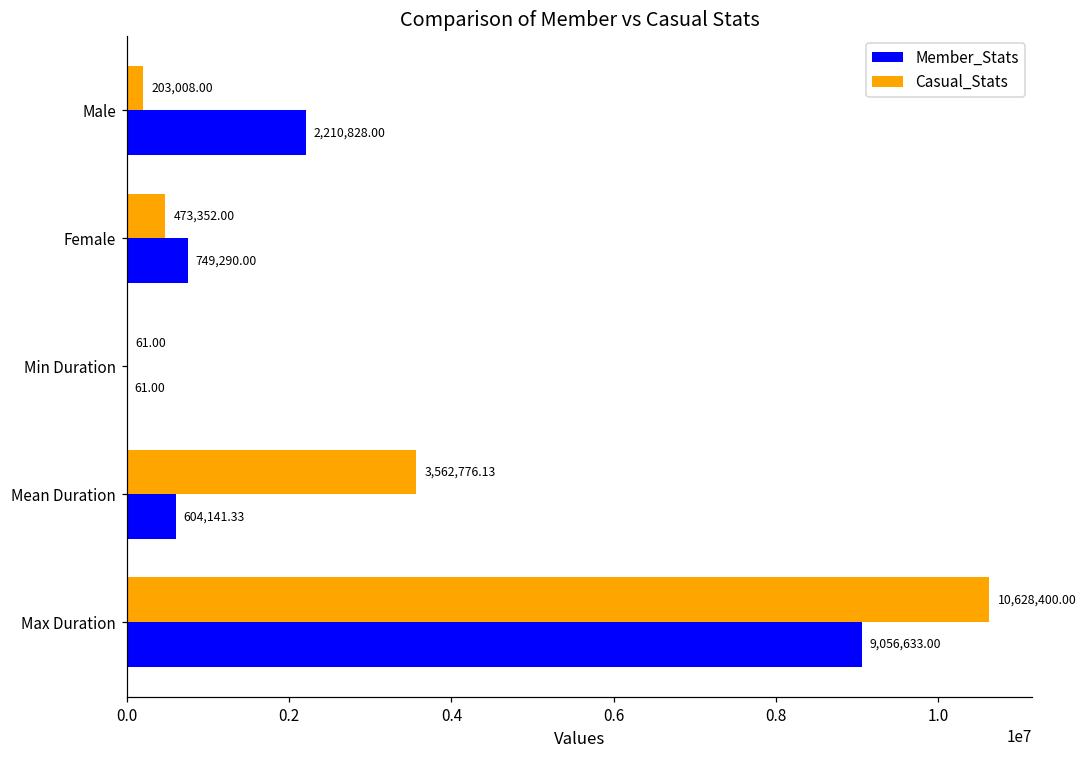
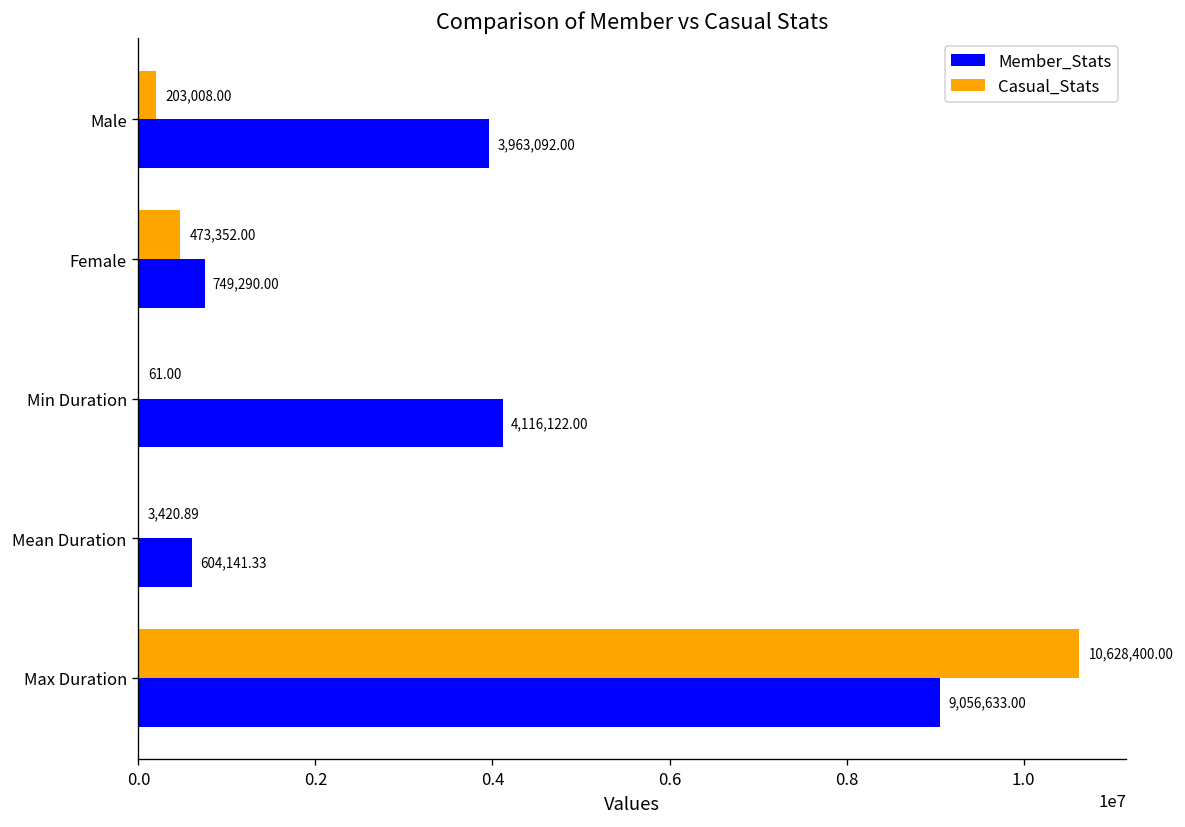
Member_Stats, Male: 2,210,828.00 -> 3,963,092.00
Member_Stats, Min Duration: 61.00 -> 4,116,122.00
Casual_Stats, Mean Duration: 3,562,776.13 -> 3,420.89
